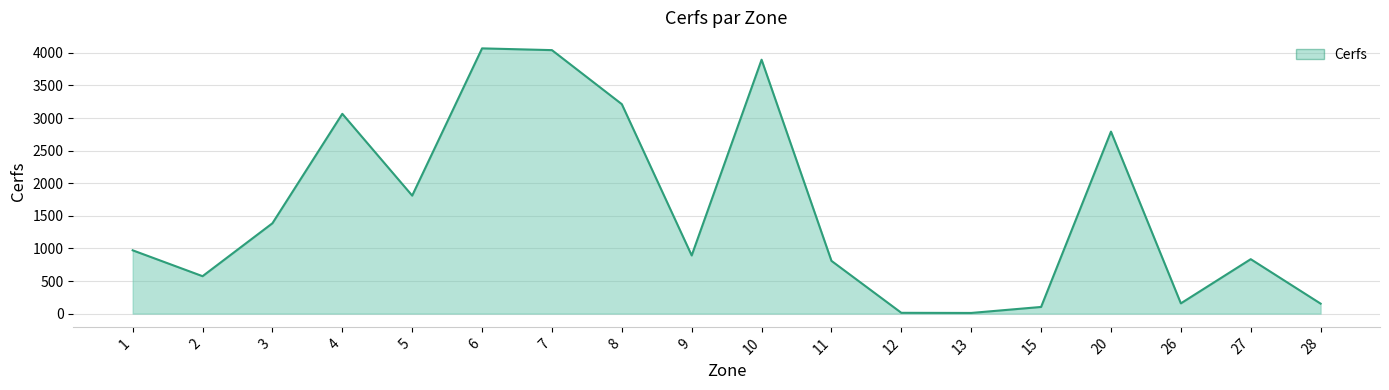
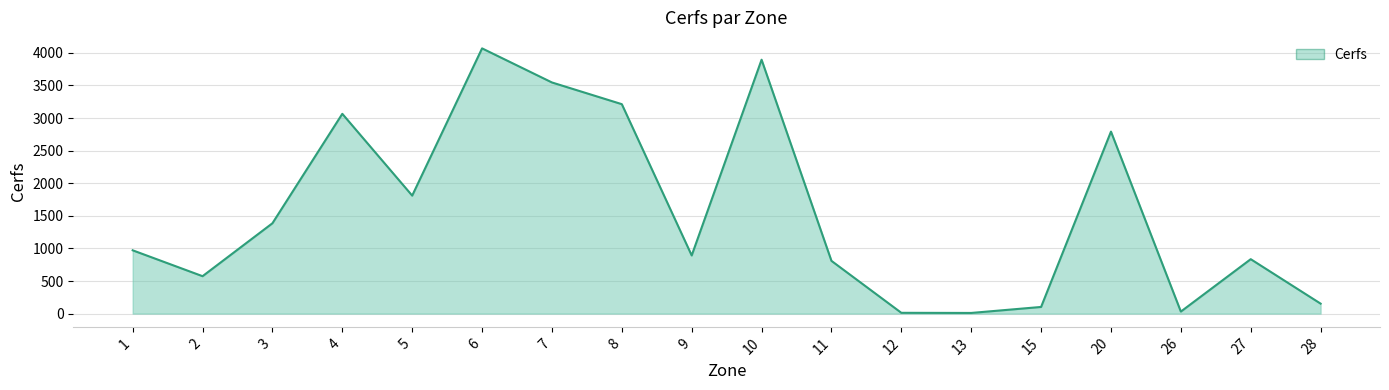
7: 4000 -> 3500
26: 200 -> 0
